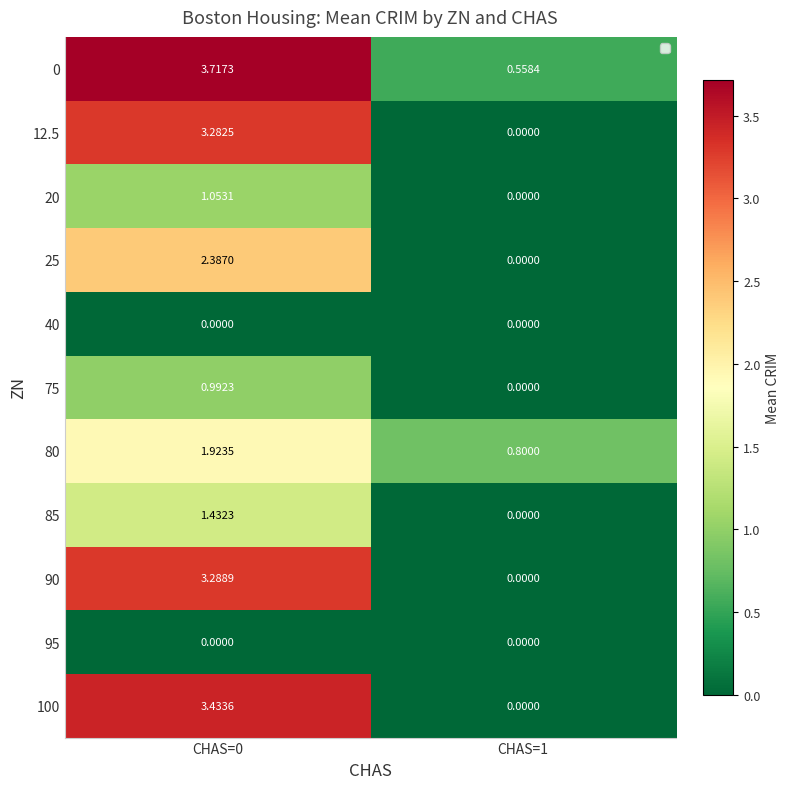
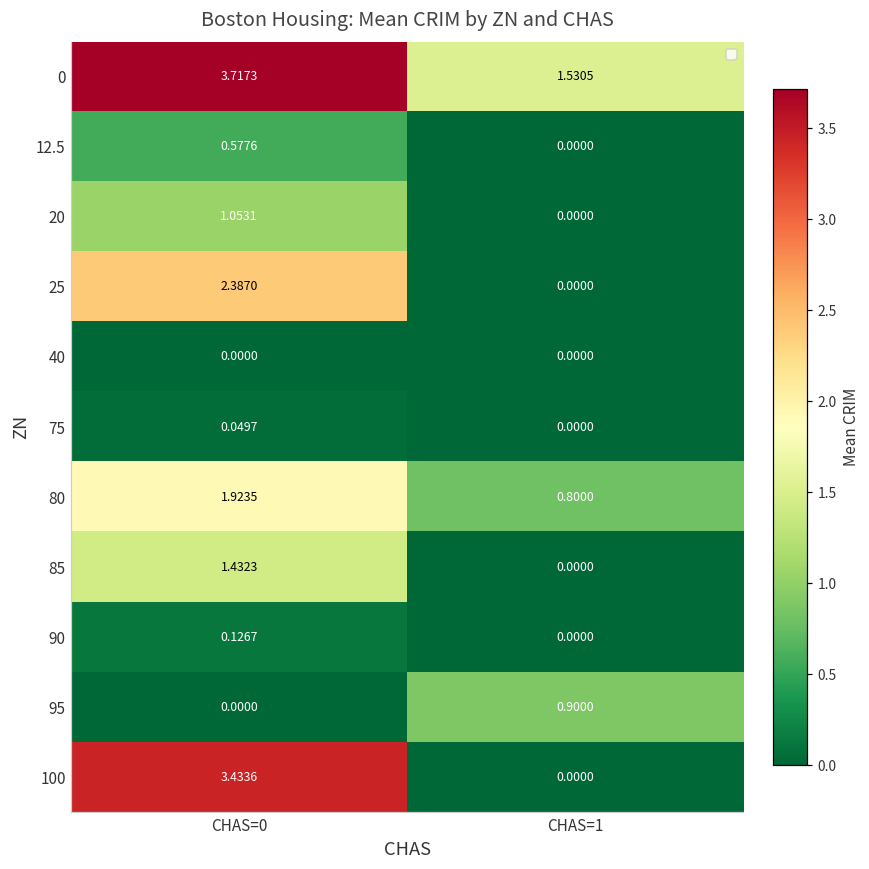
0, CHAS=1: 0.5584 -> 1.5305
12.5, CHAS=0: 3.2825 -> 0.5776
75, CHAS=0: 0.9923 -> 0.0497
90, CHAS=0: 3.2889 -> 0.1267
95, CHAS=1: 0.0000 -> 0.9000
